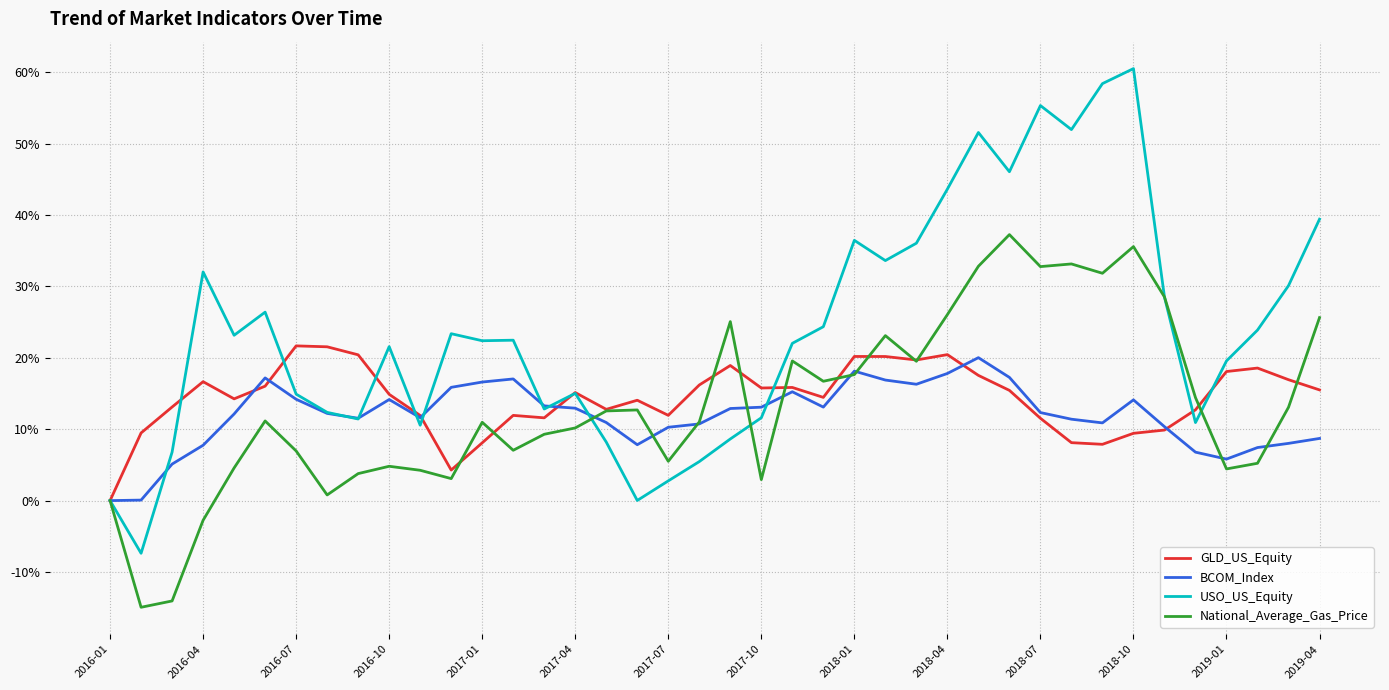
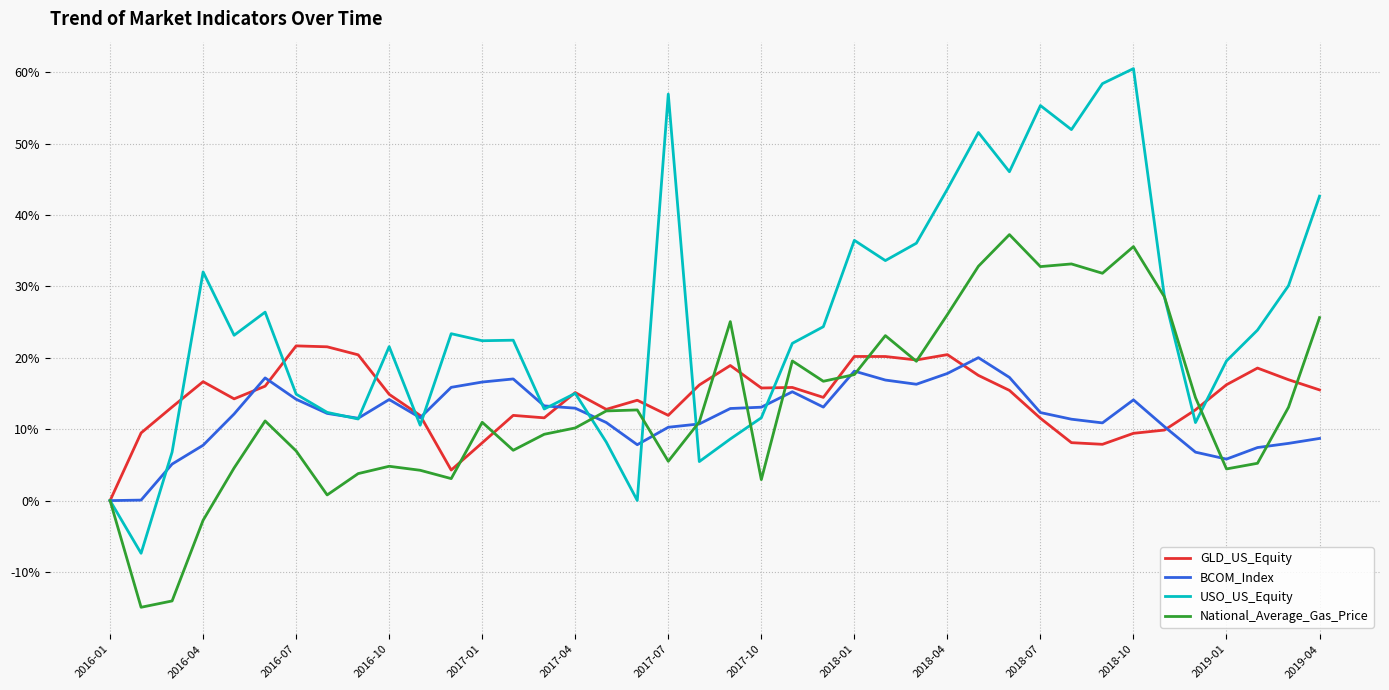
USO_US_Equity, 2017-07: 3% -> 57%
GLD_US_Equity, 2019-01: 18% -> 16%
USO_US_Equity, 2019-04: 39% -> 43%
